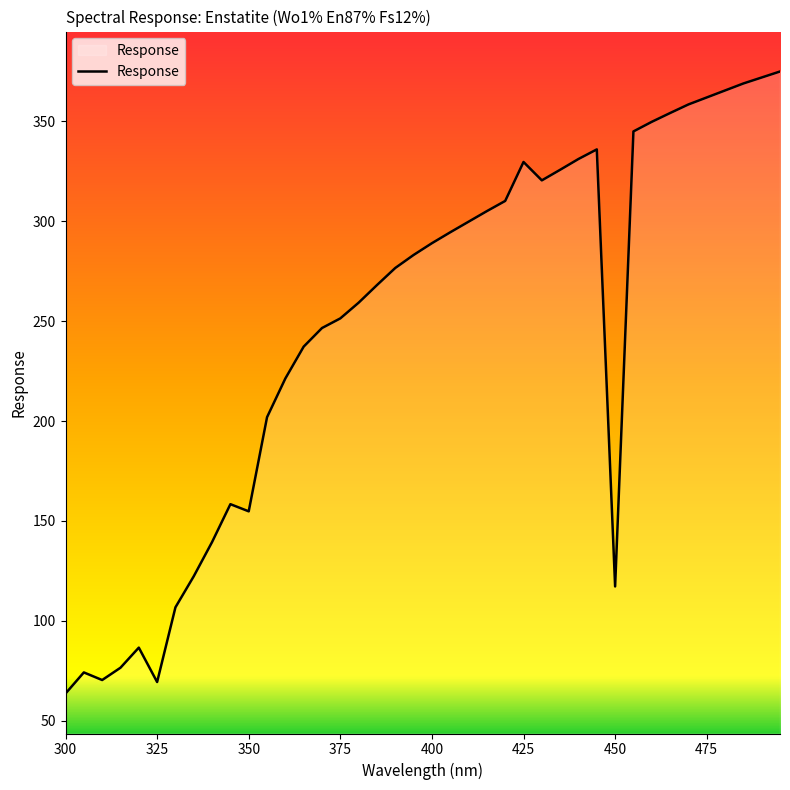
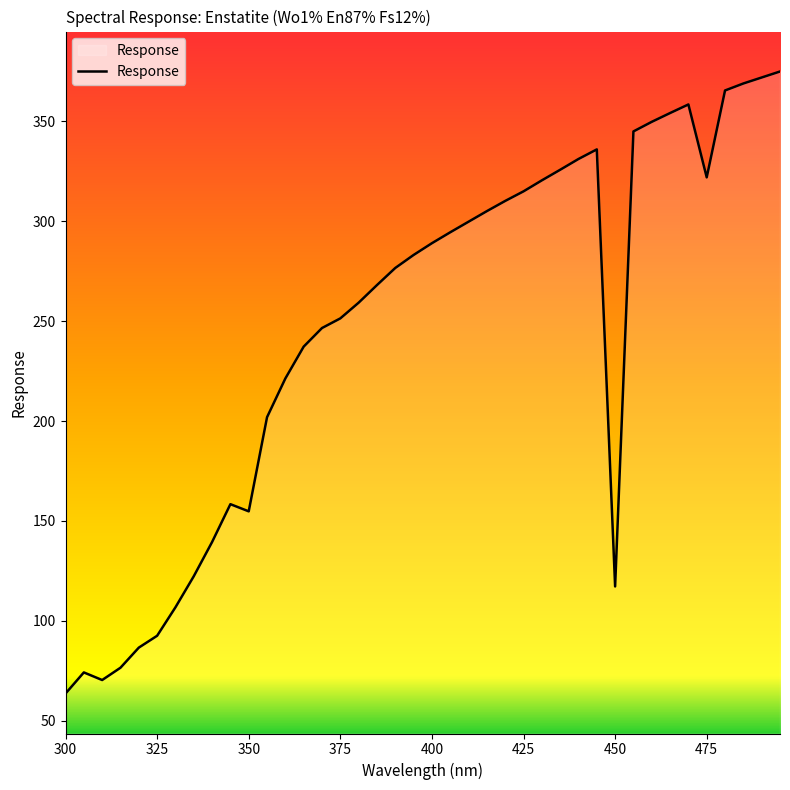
325: 69 -> 93
425: 330 -> 315
475: 362 -> 322
